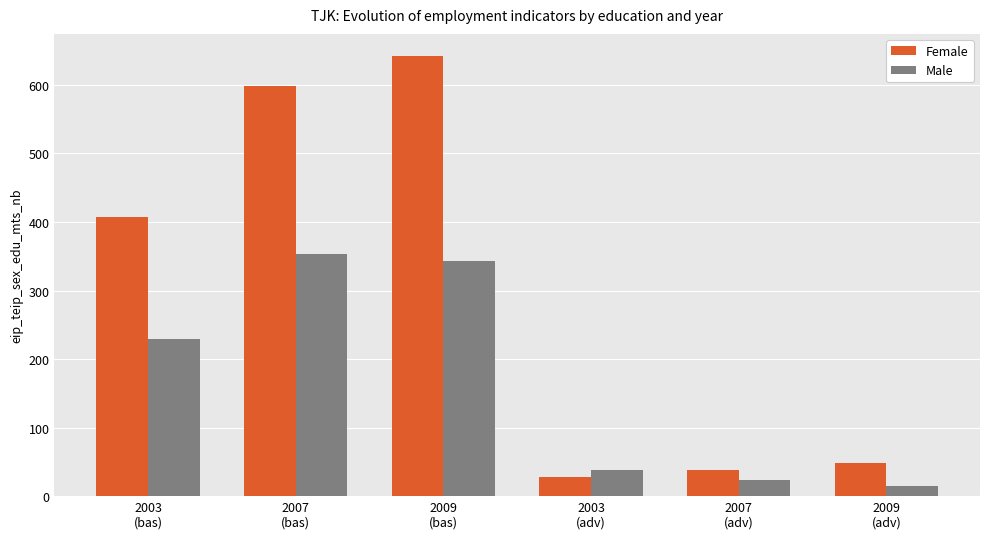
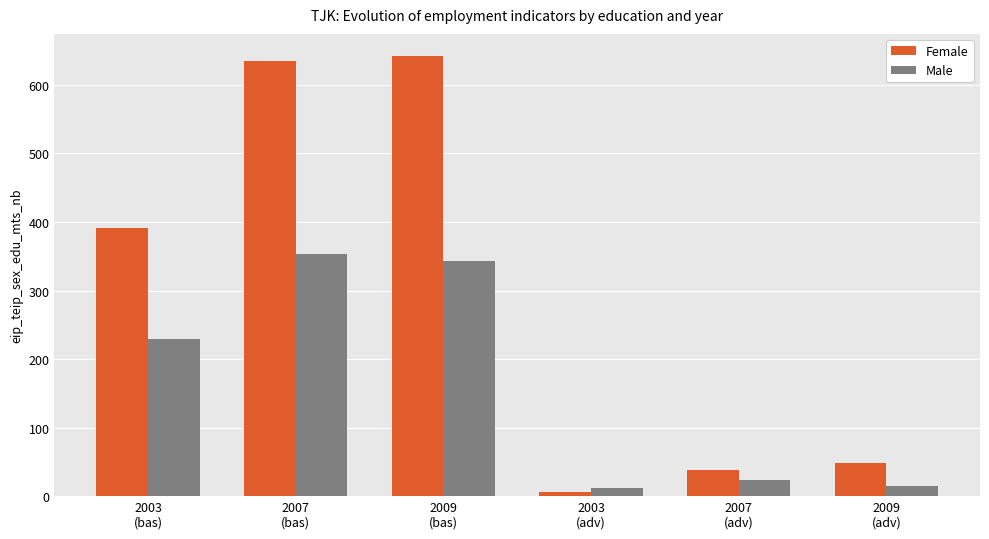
Female, 2003 (bas): 410 -> 390
Female, 2007 (bas): 600 -> 630
Female, 2003 (adv): 30 -> 10
Male, 2003 (adv): 40 -> 10
